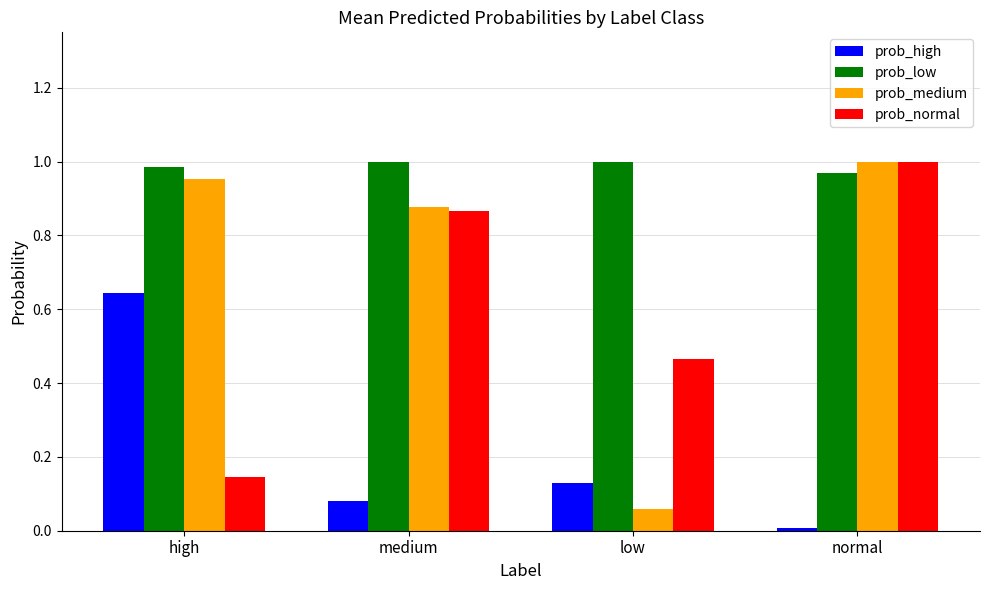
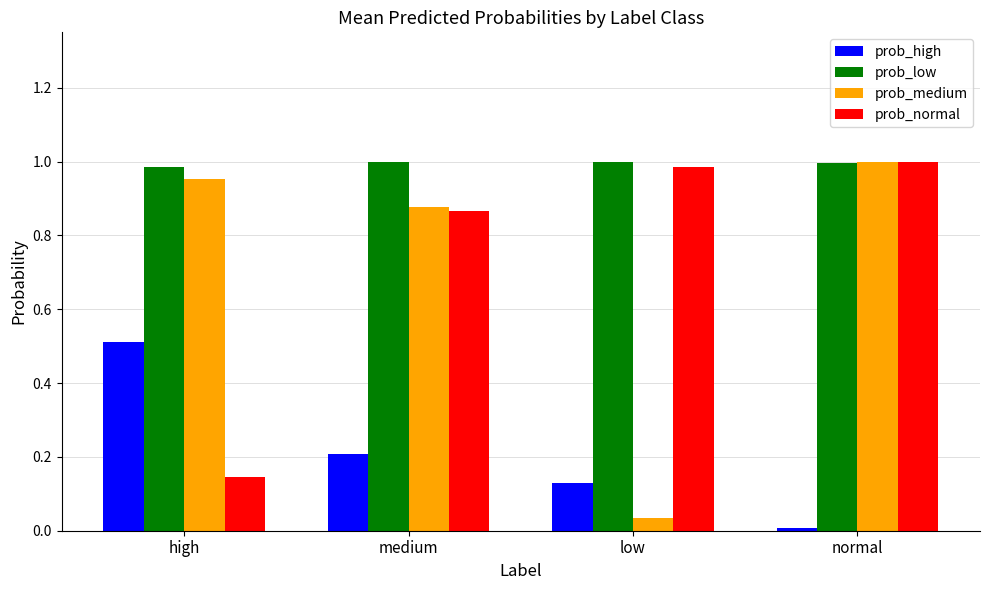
prob_high, high: 0.64 -> 0.51
prob_high, medium: 0.08 -> 0.21
prob_medium, low: 0.06 -> 0.03
prob_normal, low: 0.47 -> 0.98
prob_low, normal: 0.97 -> 1.00
